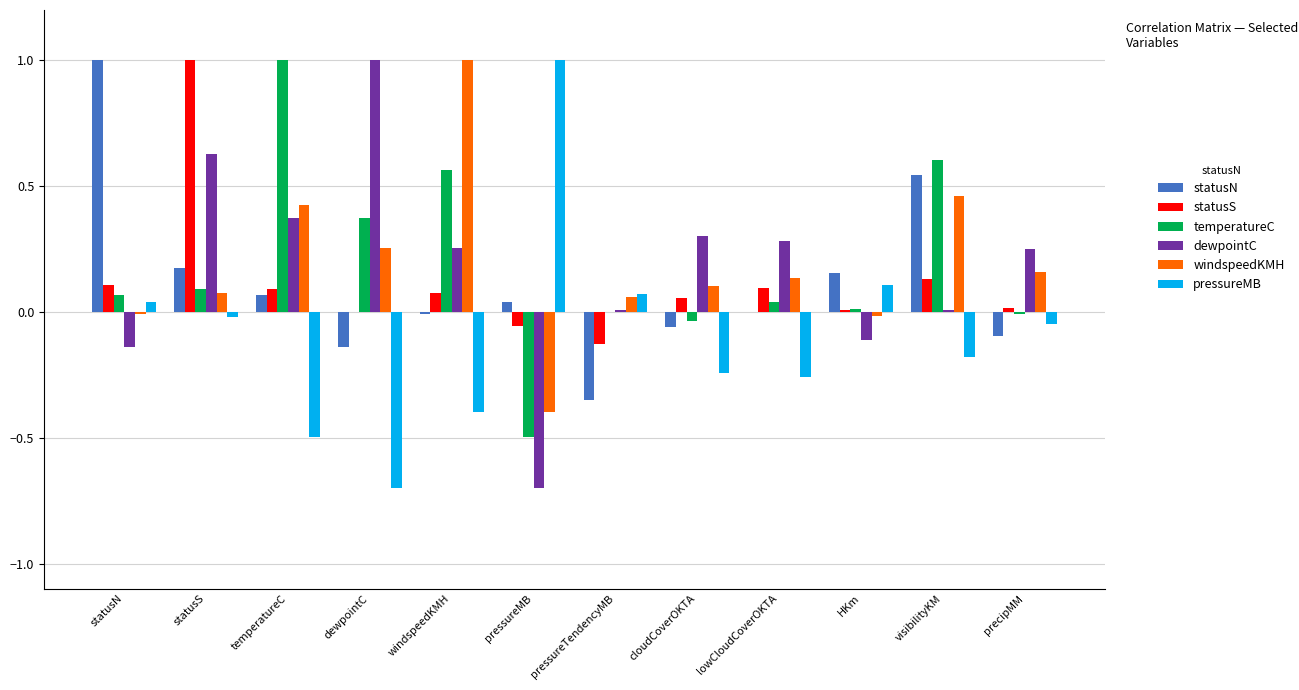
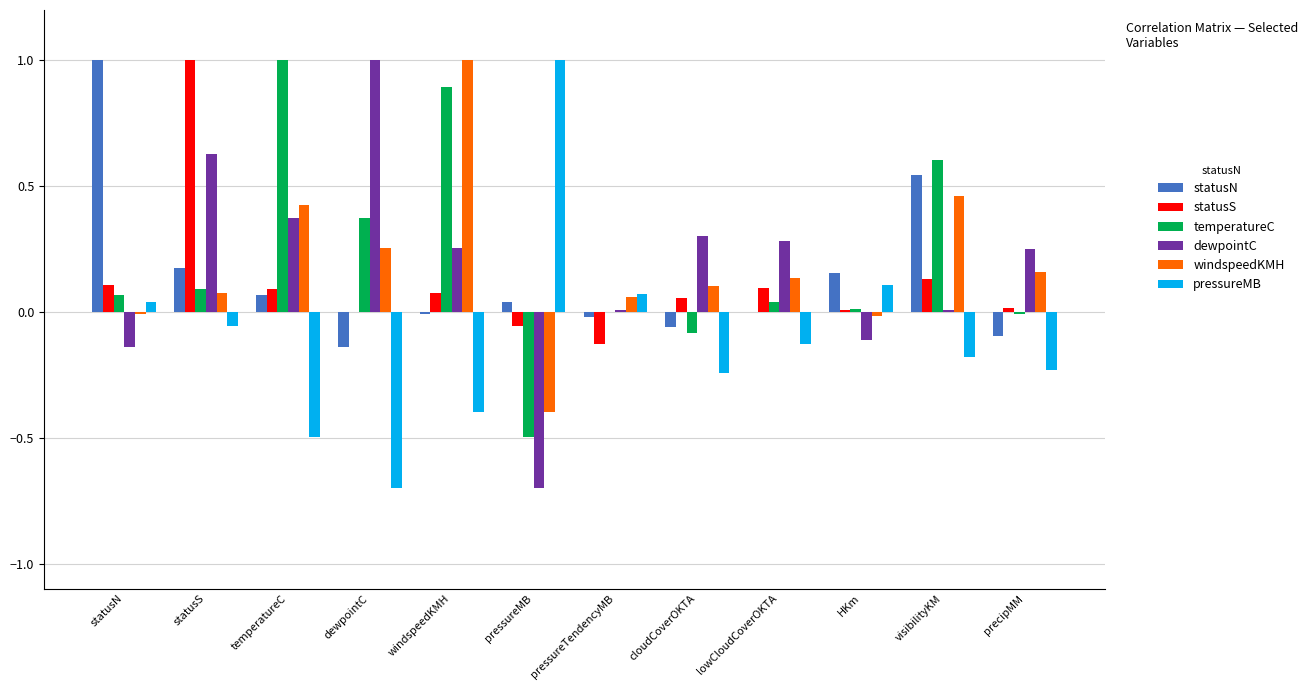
pressureMB, statusS: -0.02 -> -0.06
temperatureC, windspeedKMH: 0.56 -> 0.89
statusN, pressureTendencyMB: -0.35 -> -0.02
temperatureC, cloudCoverOKTA: -0.04 -> -0.08
pressureMB, lowCloudCoverOKTA: -0.26 -> -0.13
pressureMB, precipMM: -0.05 -> -0.23
